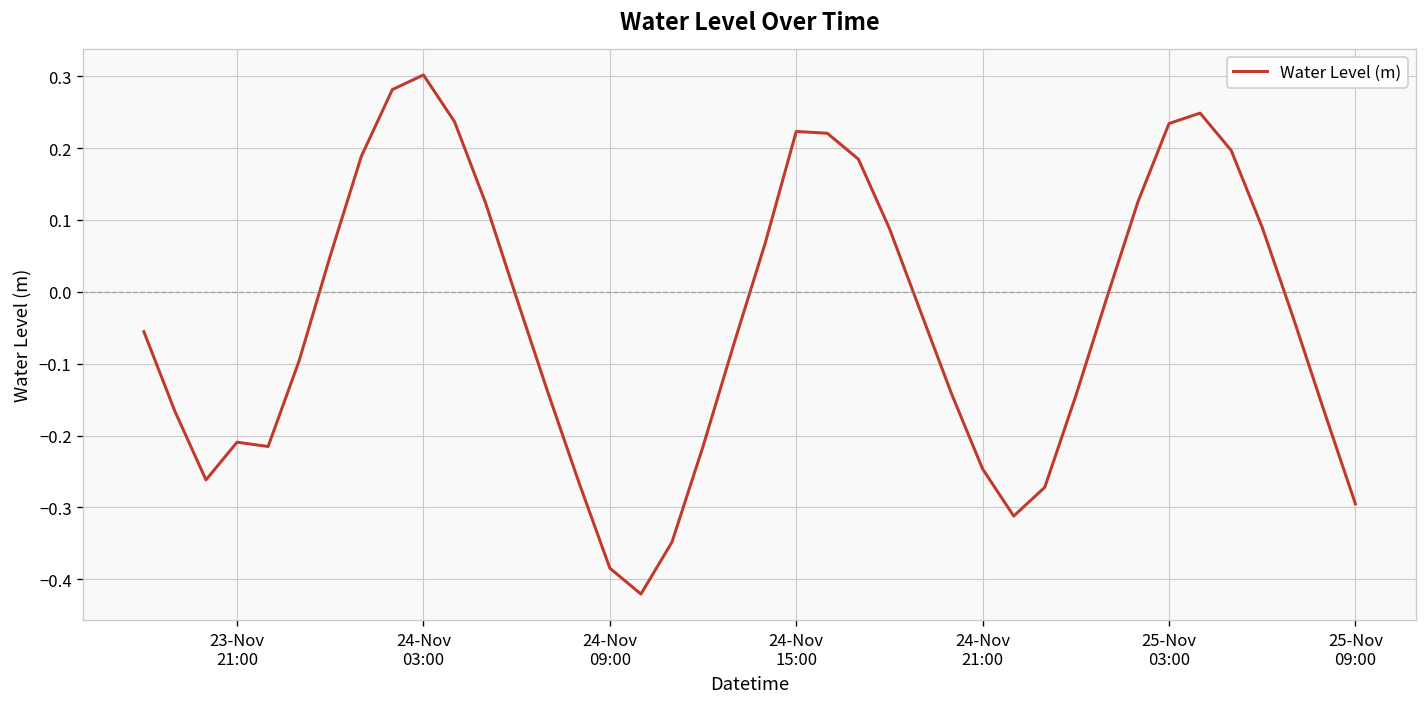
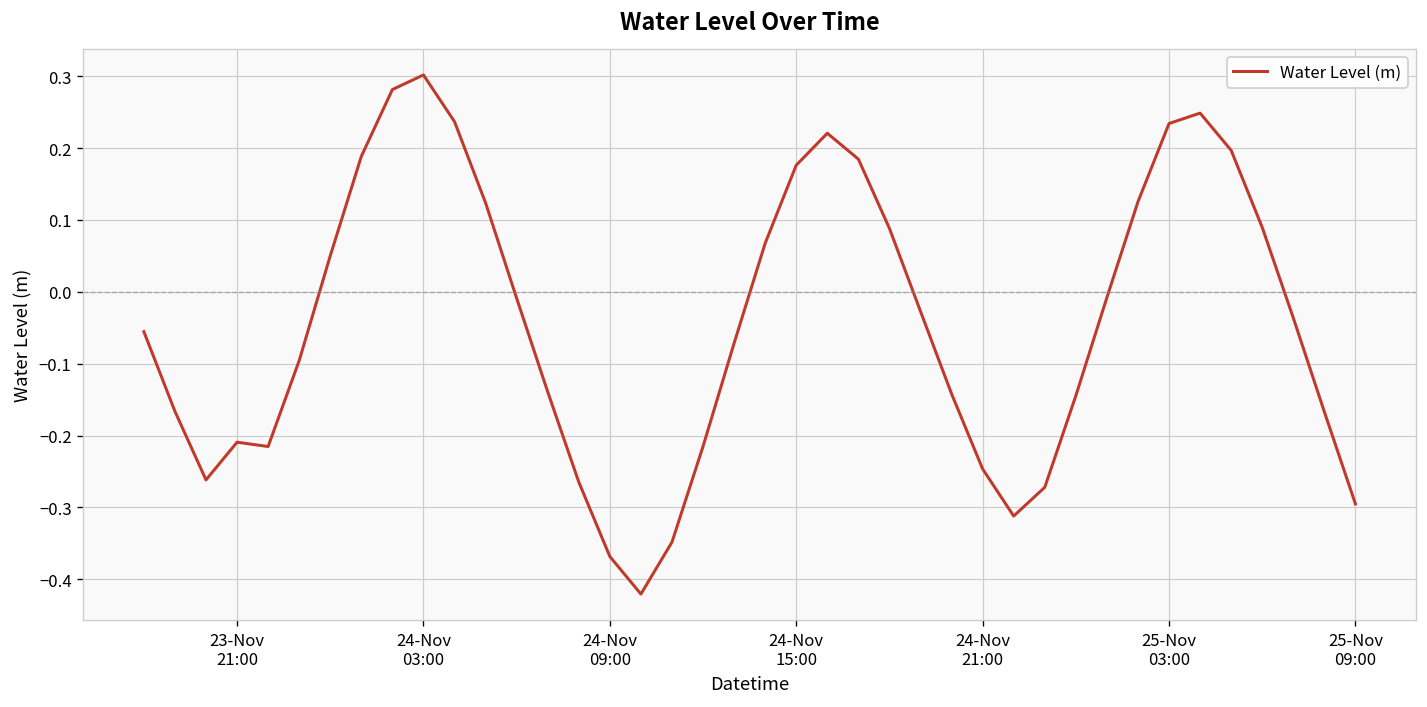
24-Nov 09:00: -0.38 -> -0.37
24-Nov 15:00: 0.22 -> 0.18
